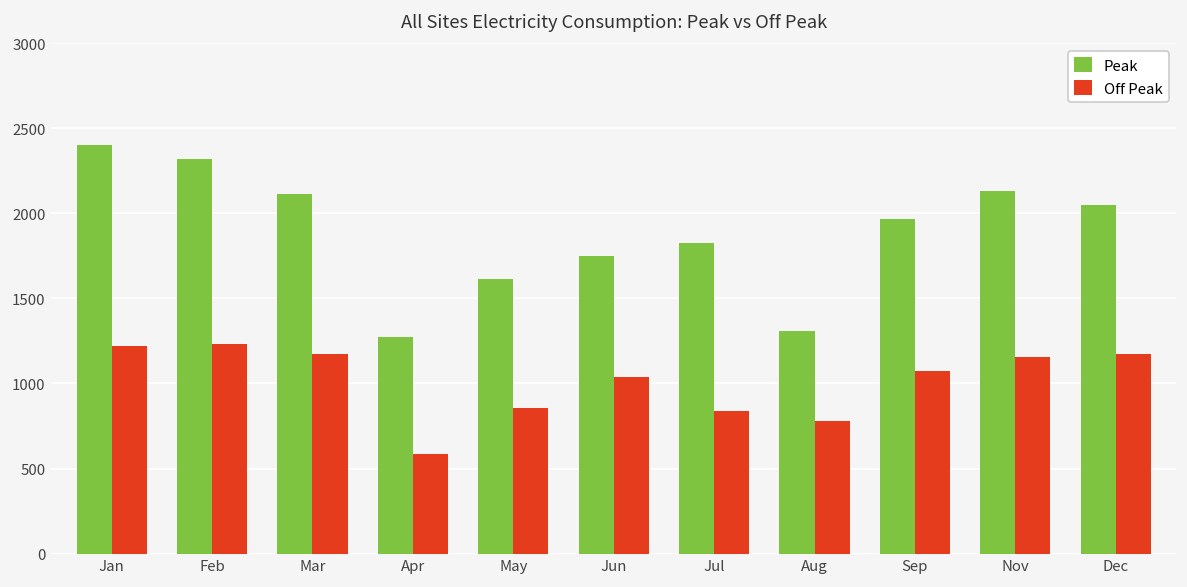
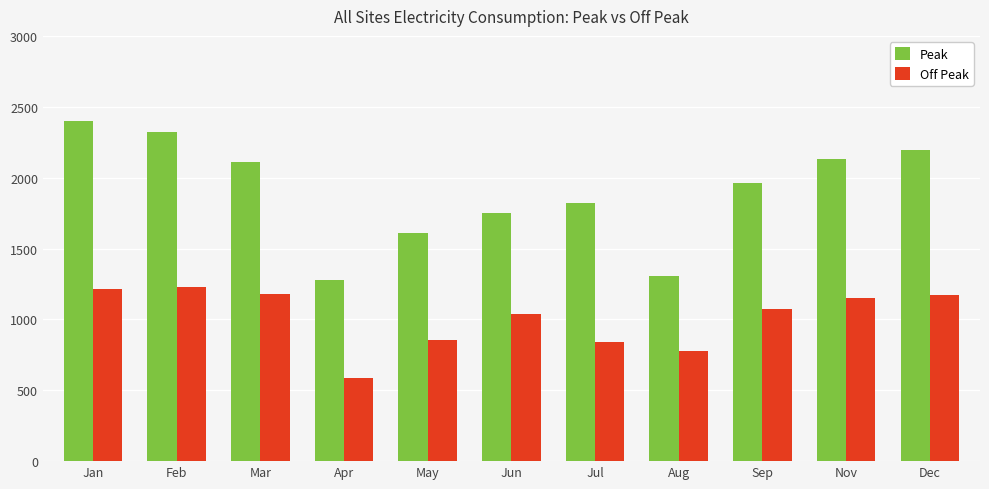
Peak, Dec: 2050 -> 2200
